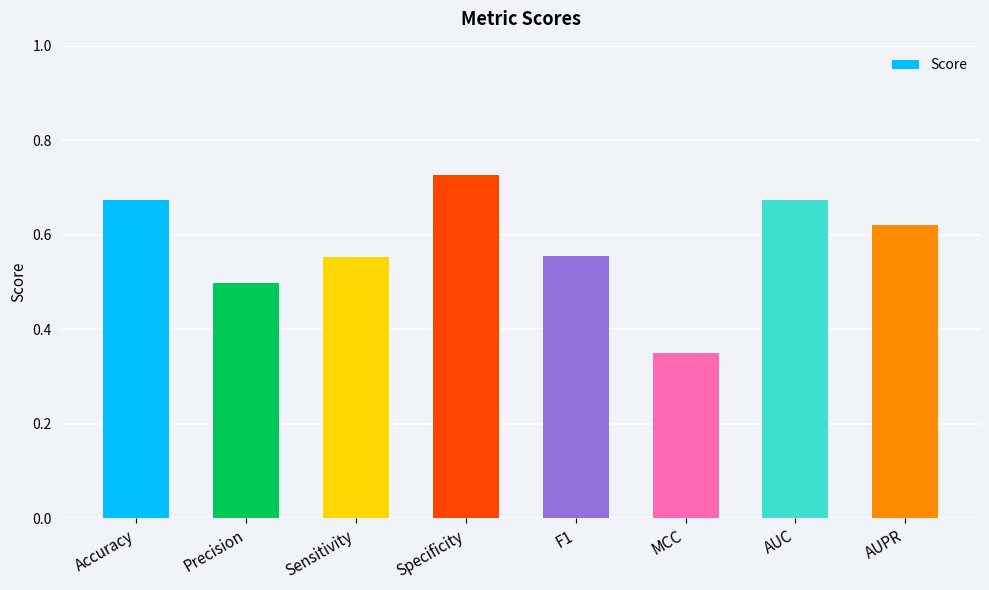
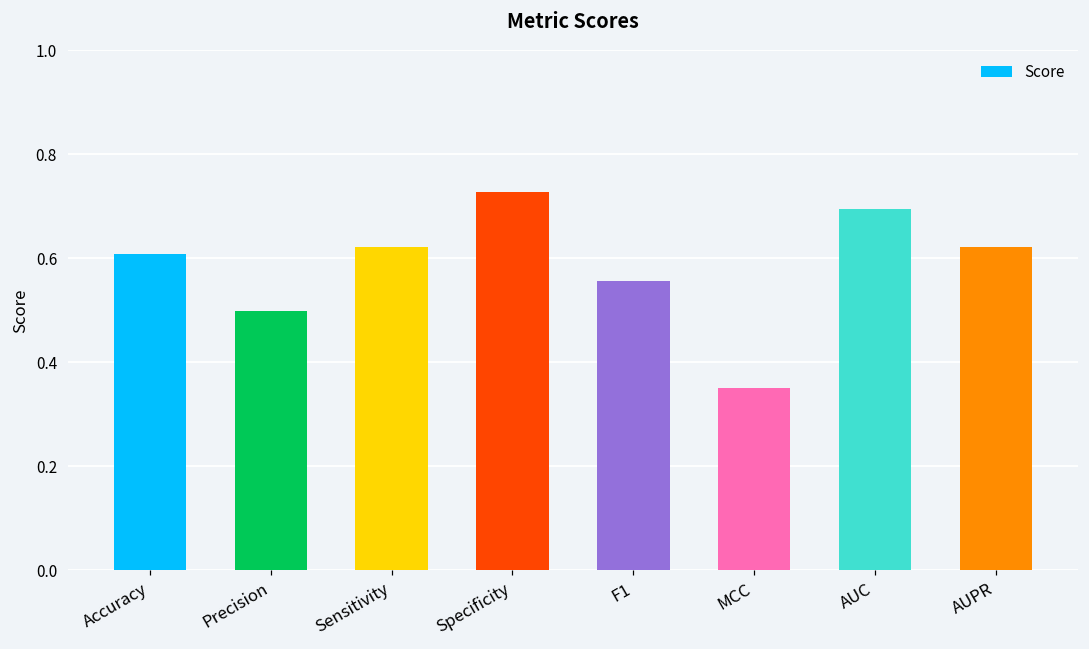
Accuracy: 0.67 -> 0.61
Sensitivity: 0.55 -> 0.62
AUC: 0.67 -> 0.69
